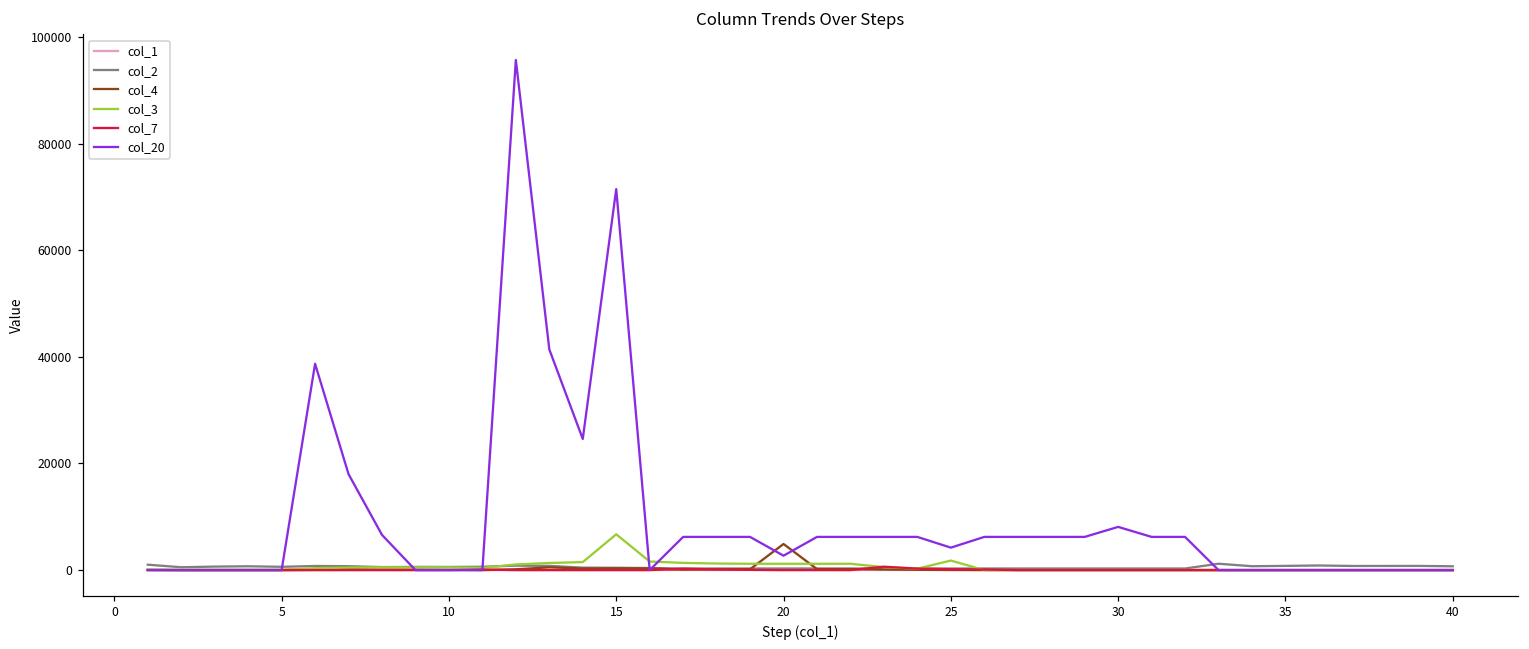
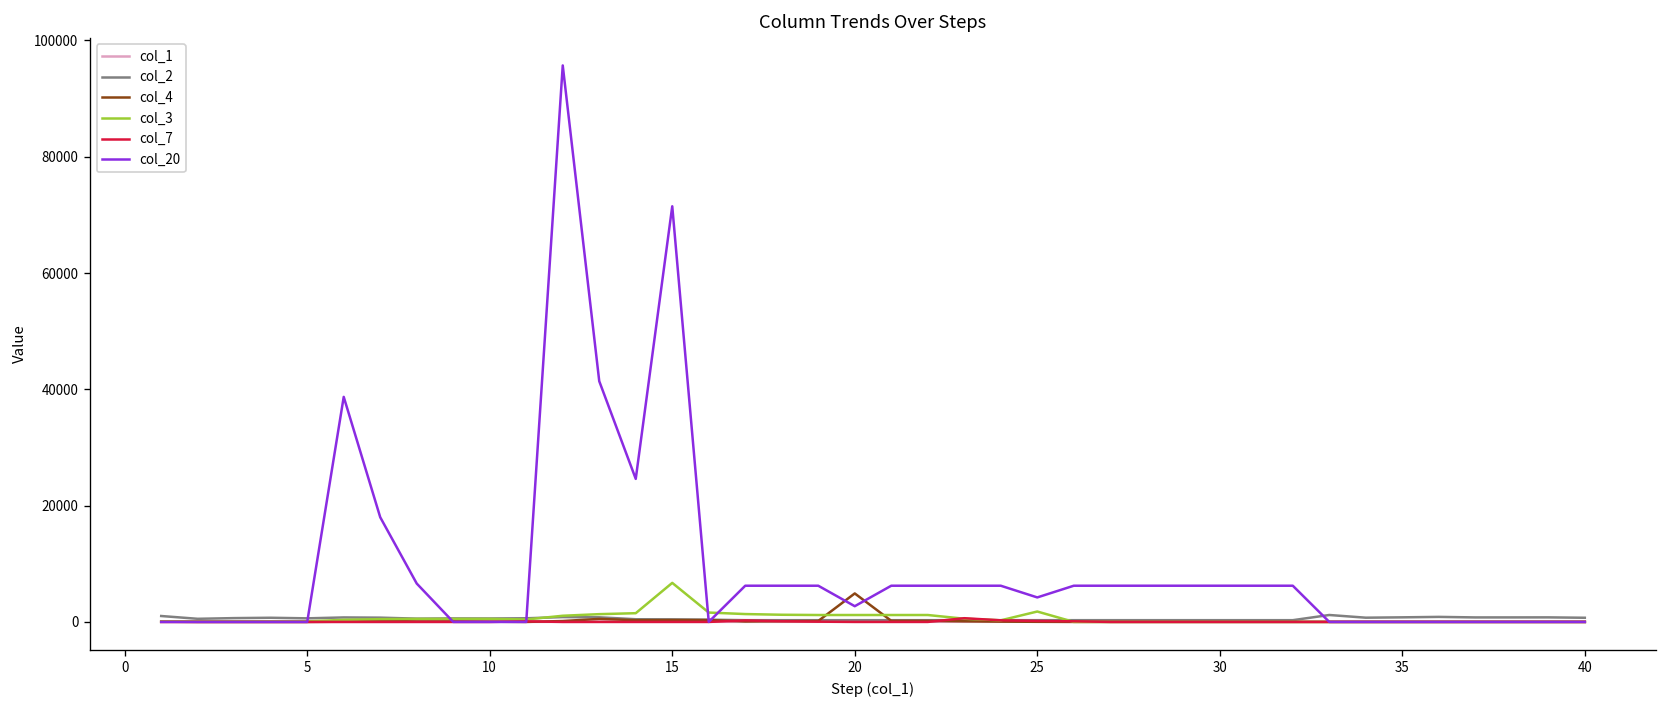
col_20, 30: 8000 -> 6000
